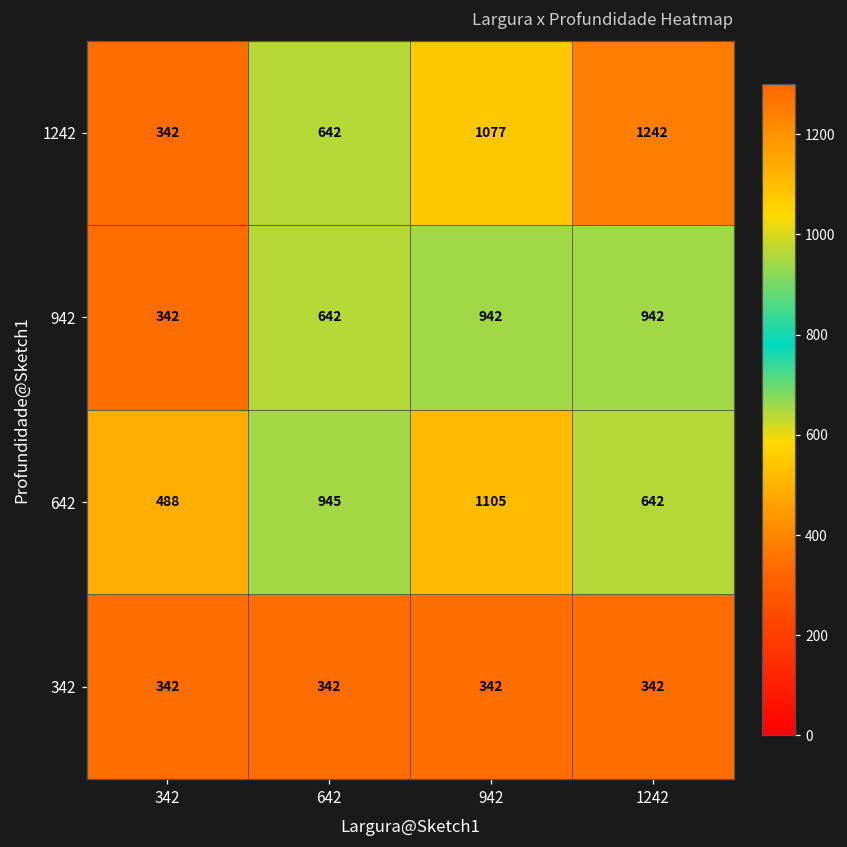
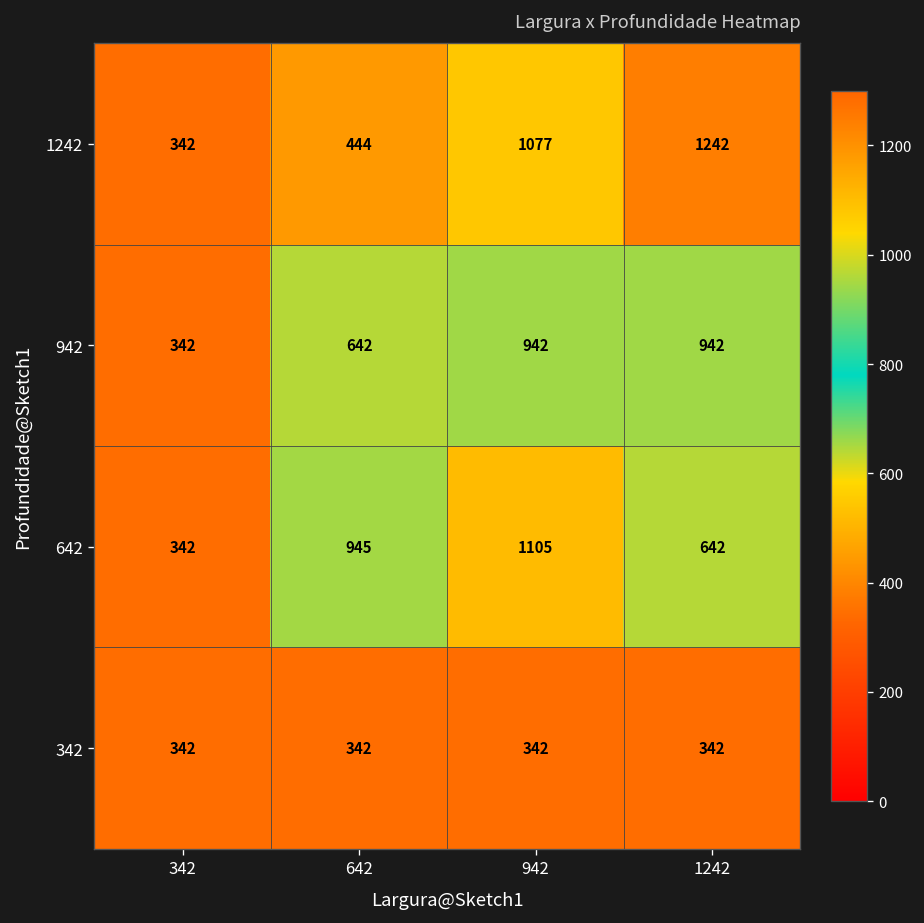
1242, 642: 642 -> 444
642, 342: 488 -> 342
